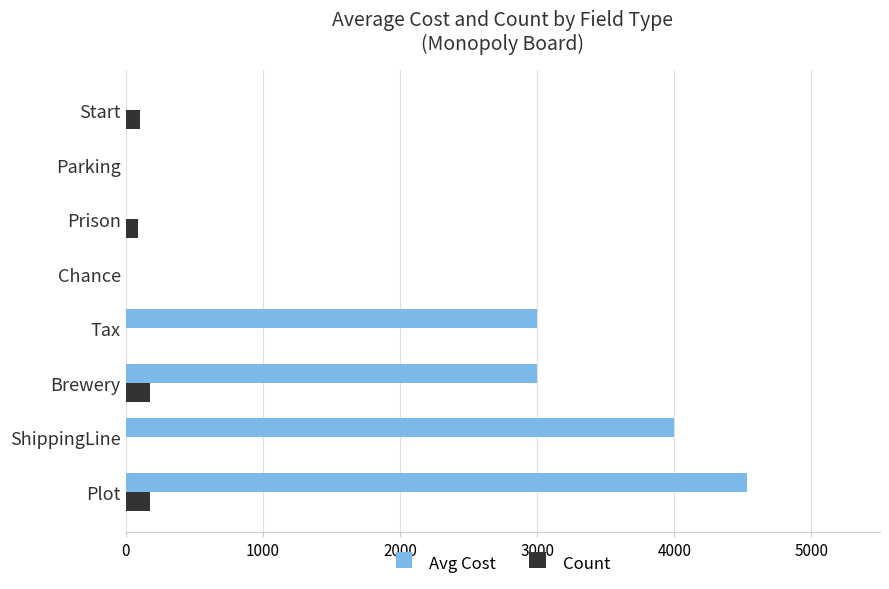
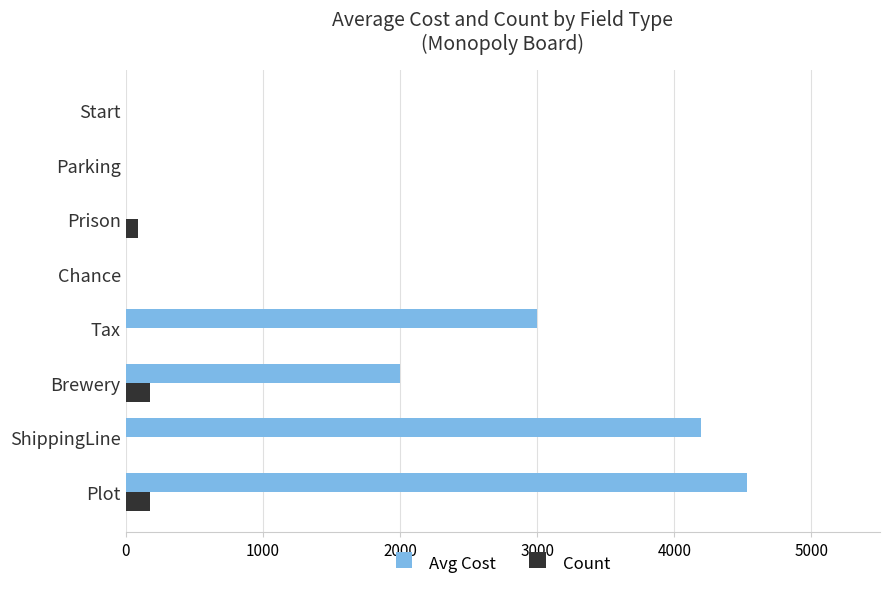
Count, Start: 100 -> 0
Avg Cost, Brewery: 3000 -> 2000
Avg Cost, ShippingLine: 4000 -> 4200
